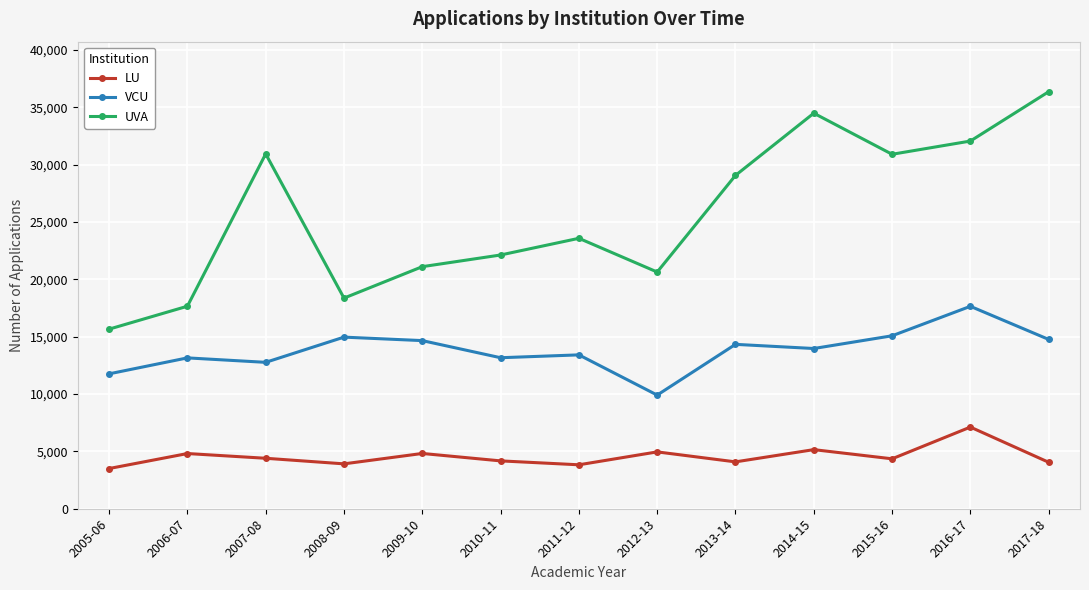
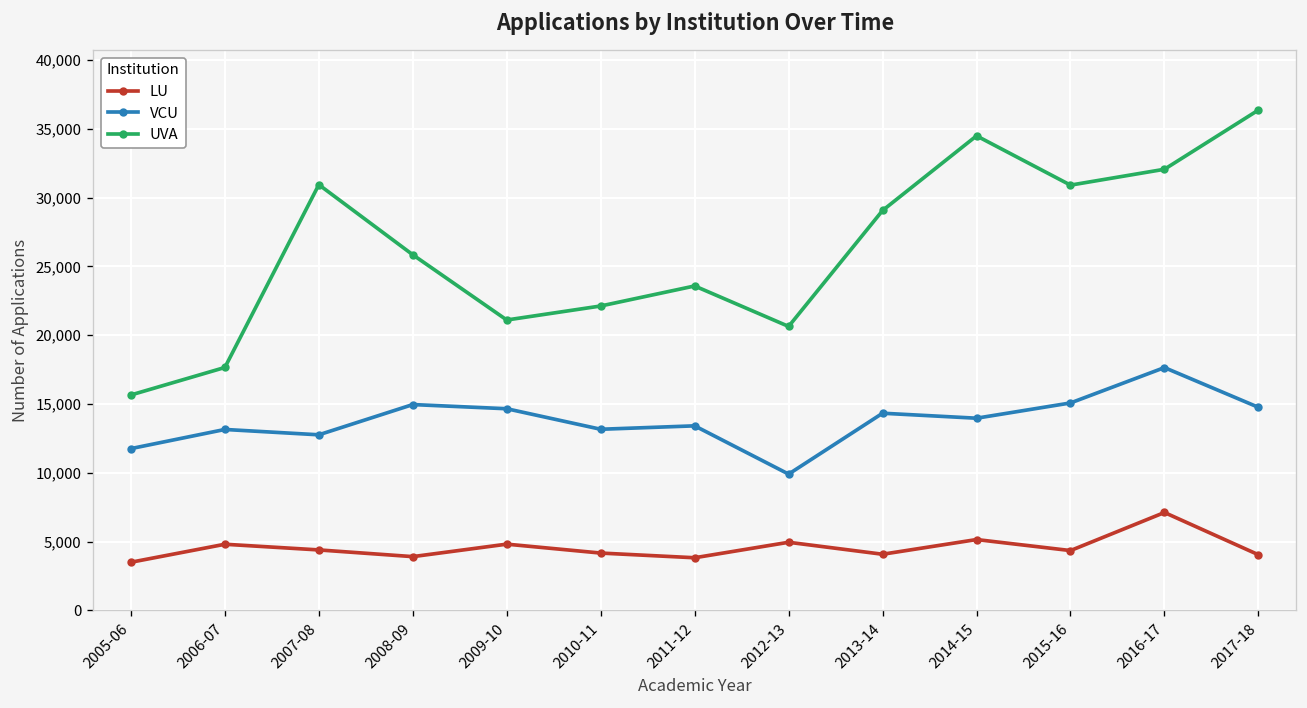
UVA, 2008-09: 18,400 -> 25,900
